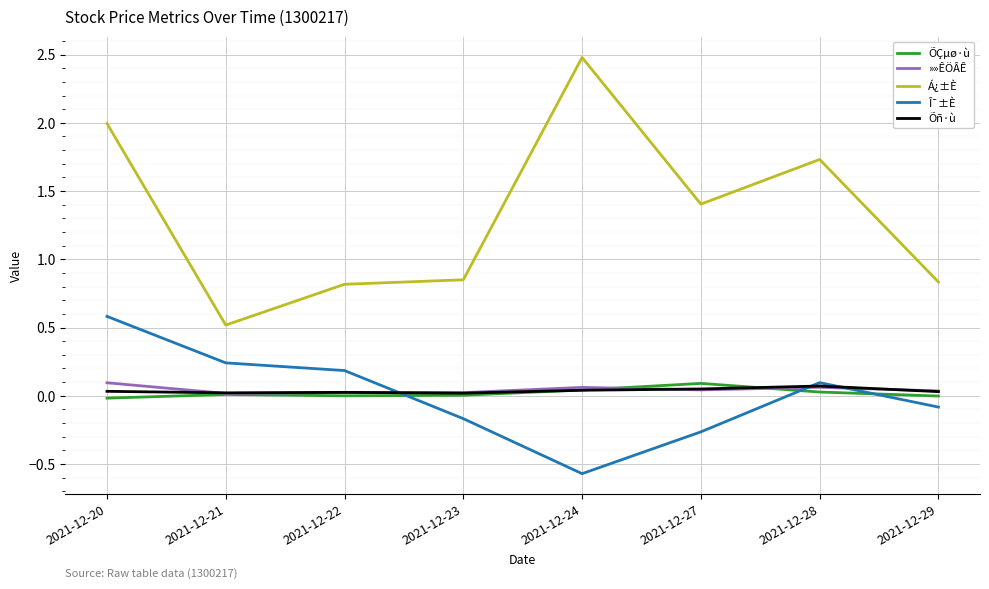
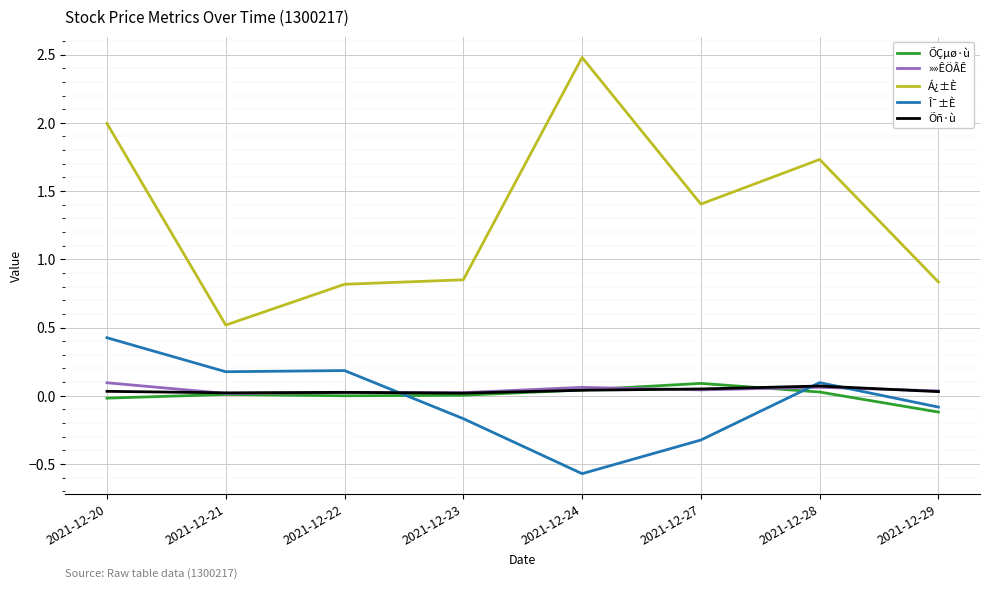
Î¯±È, 2021-12-20: 0.58 -> 0.43
Î¯±È, 2021-12-21: 0.24 -> 0.18
Î¯±È, 2021-12-27: -0.26 -> -0.32
ÕÇµø·ù, 2021-12-29: 0.00 -> -0.12
